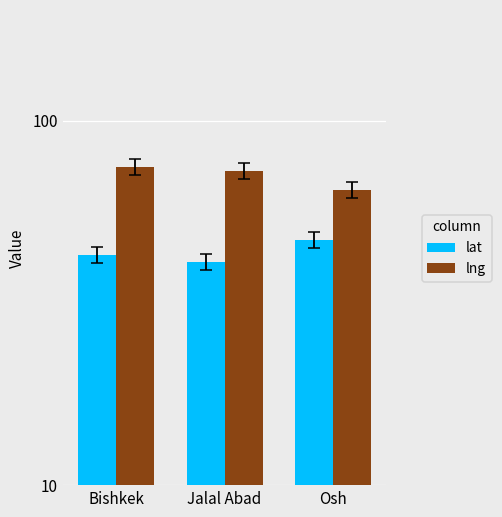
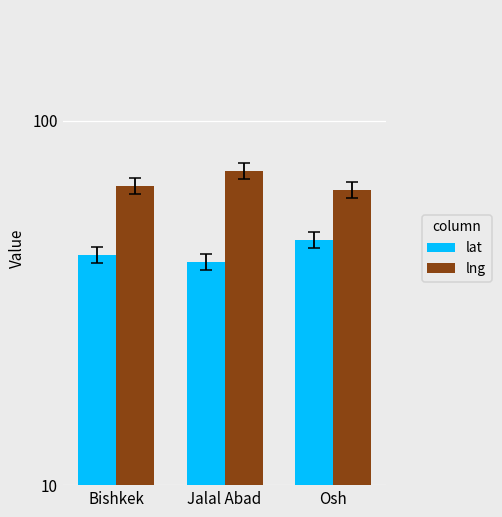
lng, Bishkek: 75 -> 66
